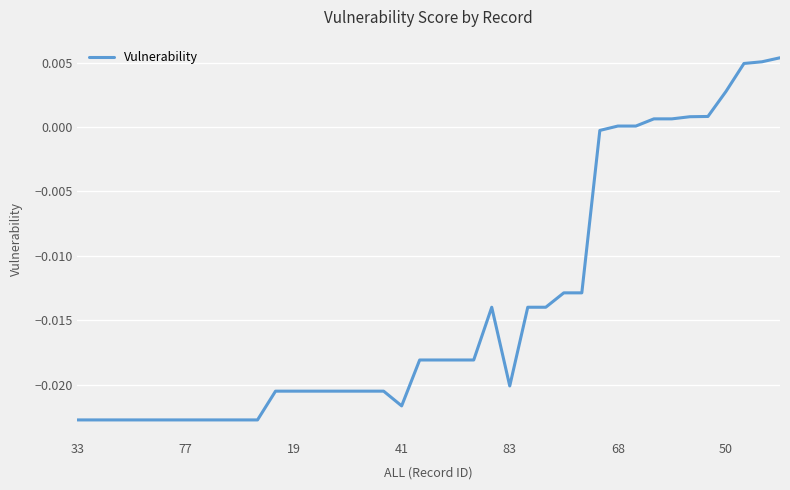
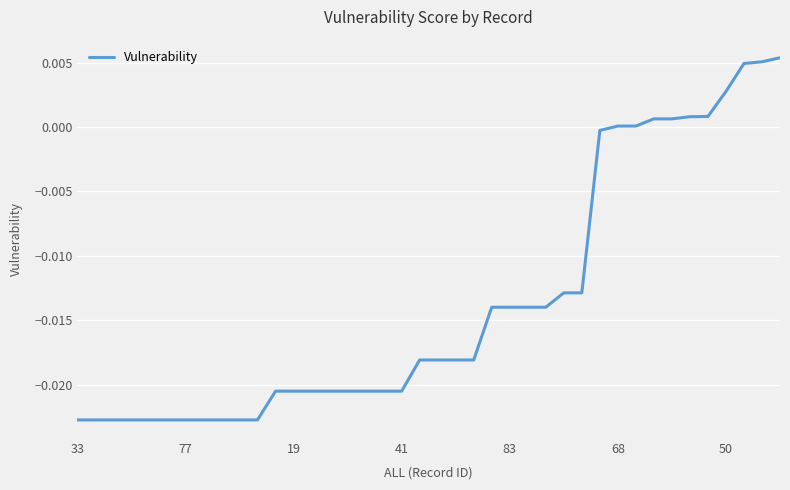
41: -0.0216 -> -0.0205
83: -0.0201 -> -0.0140
